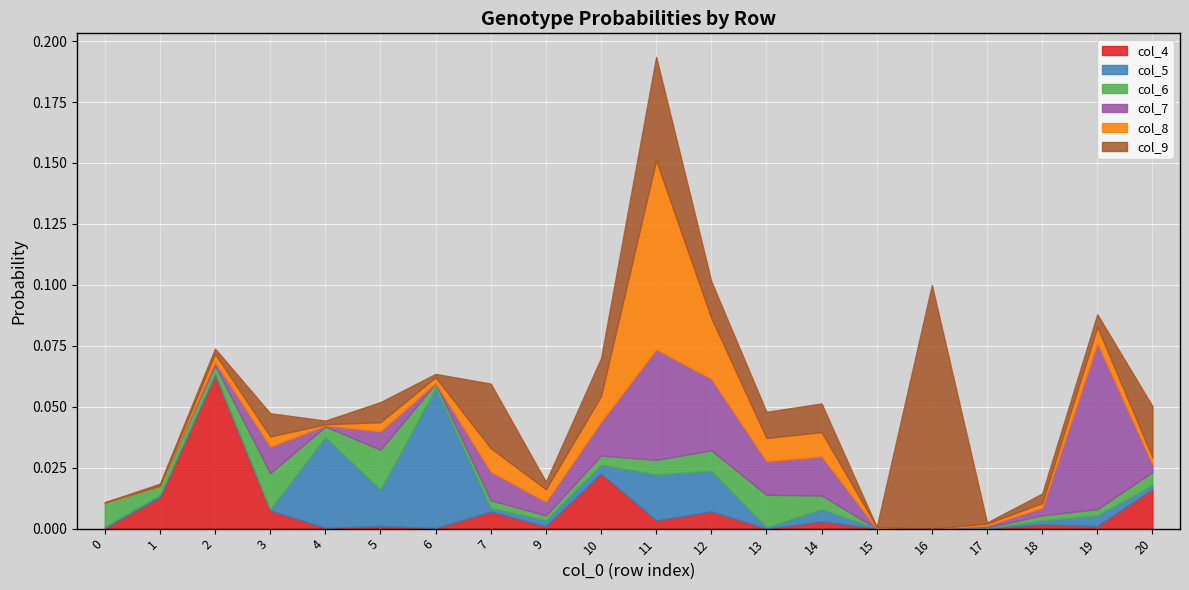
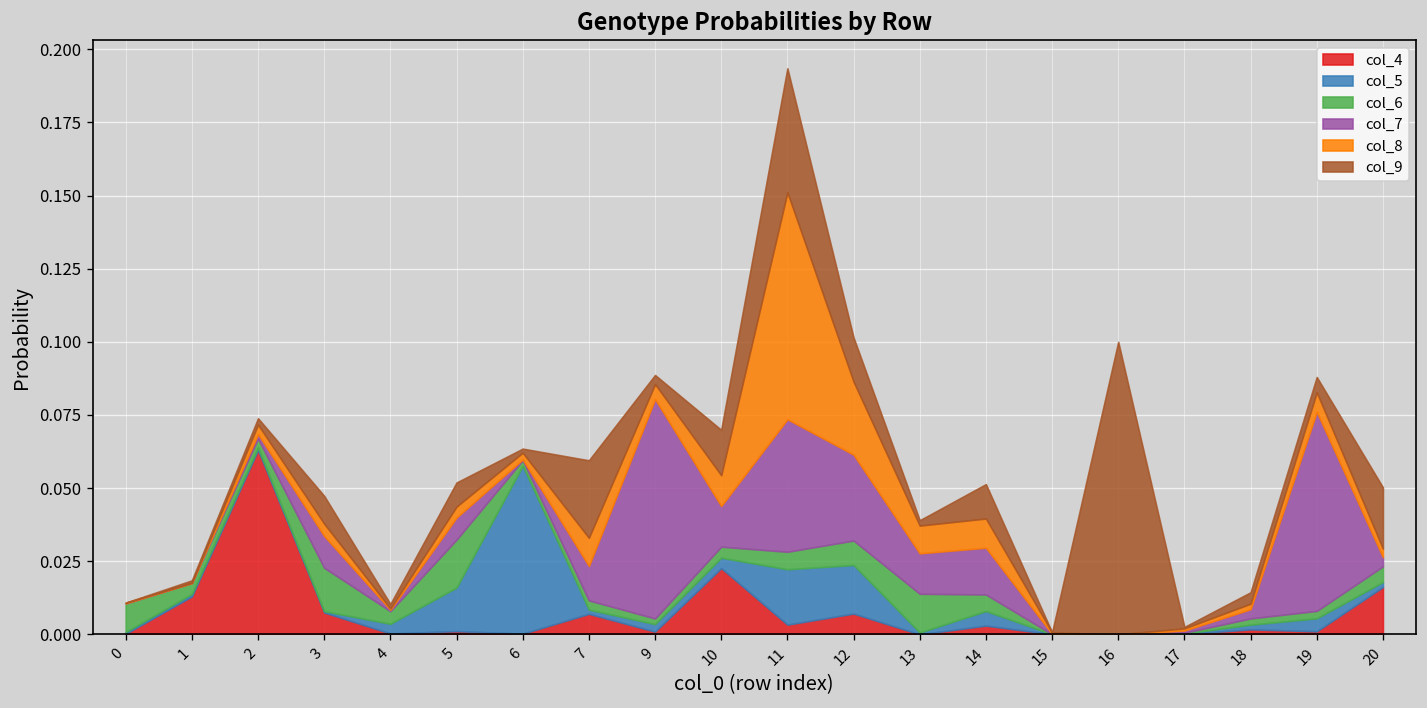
col_5, 4: 0.037 -> 0.003
col_7, 9: 0.006 -> 0.075
col_9, 13: 0.011 -> 0.002
